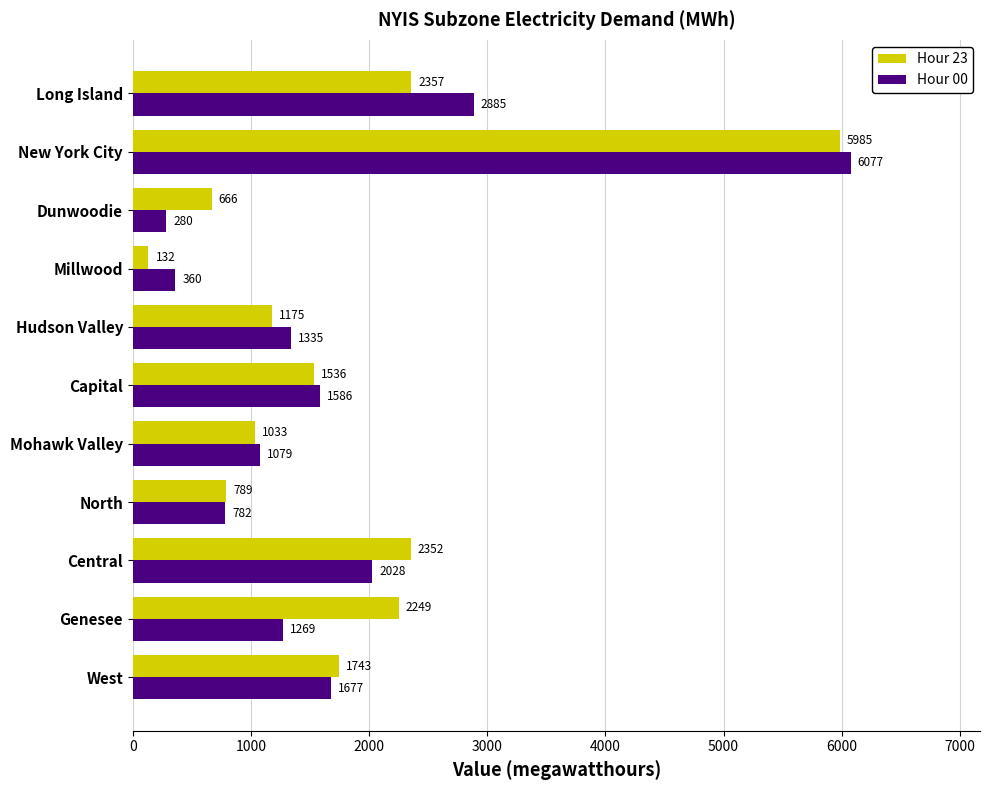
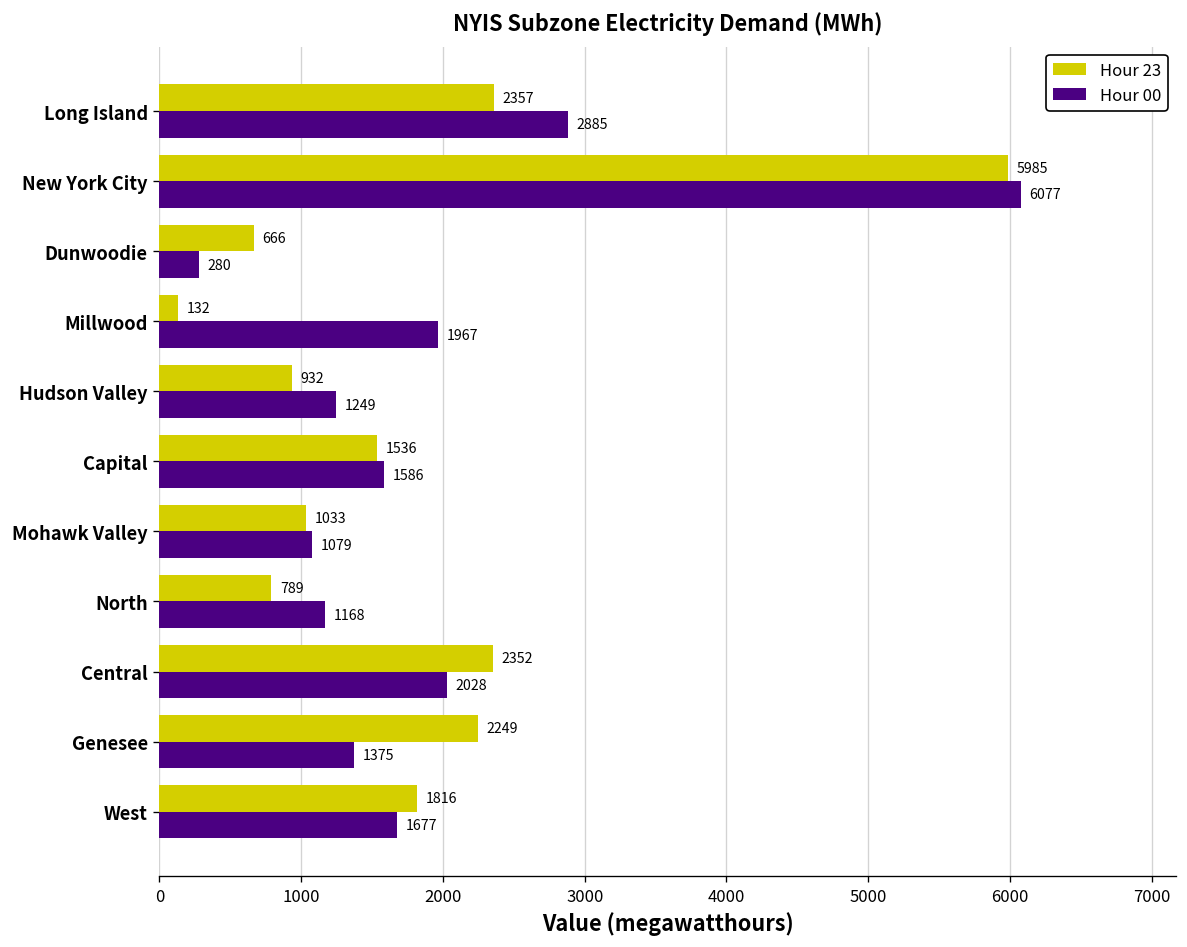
Hour 00, Millwood: 360 -> 1967
Hour 23, Hudson Valley: 1175 -> 932
Hour 00, Hudson Valley: 1335 -> 1249
Hour 00, North: 782 -> 1168
Hour 00, Genesee: 1269 -> 1375
Hour 23, West: 1743 -> 1816
